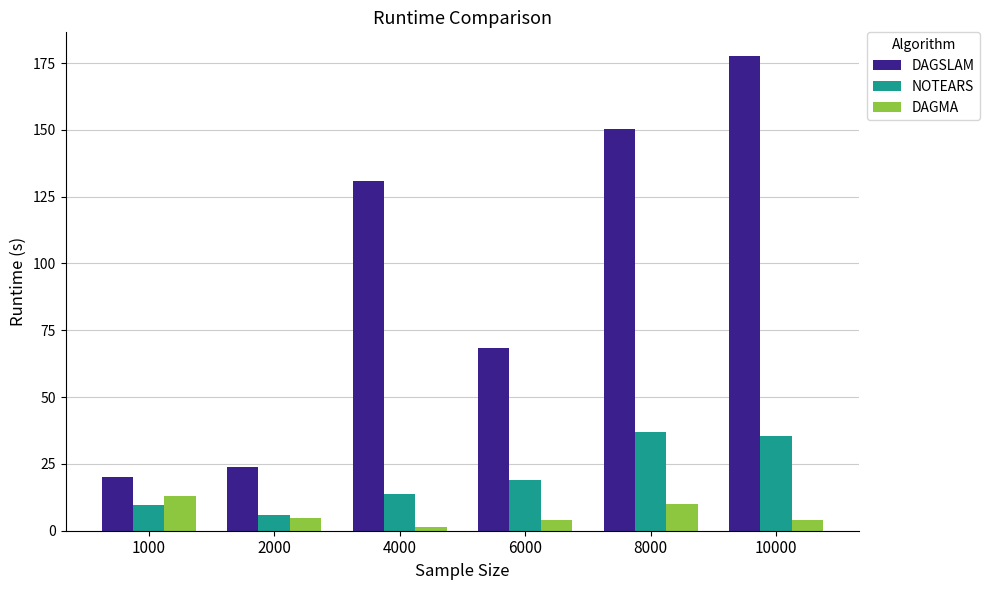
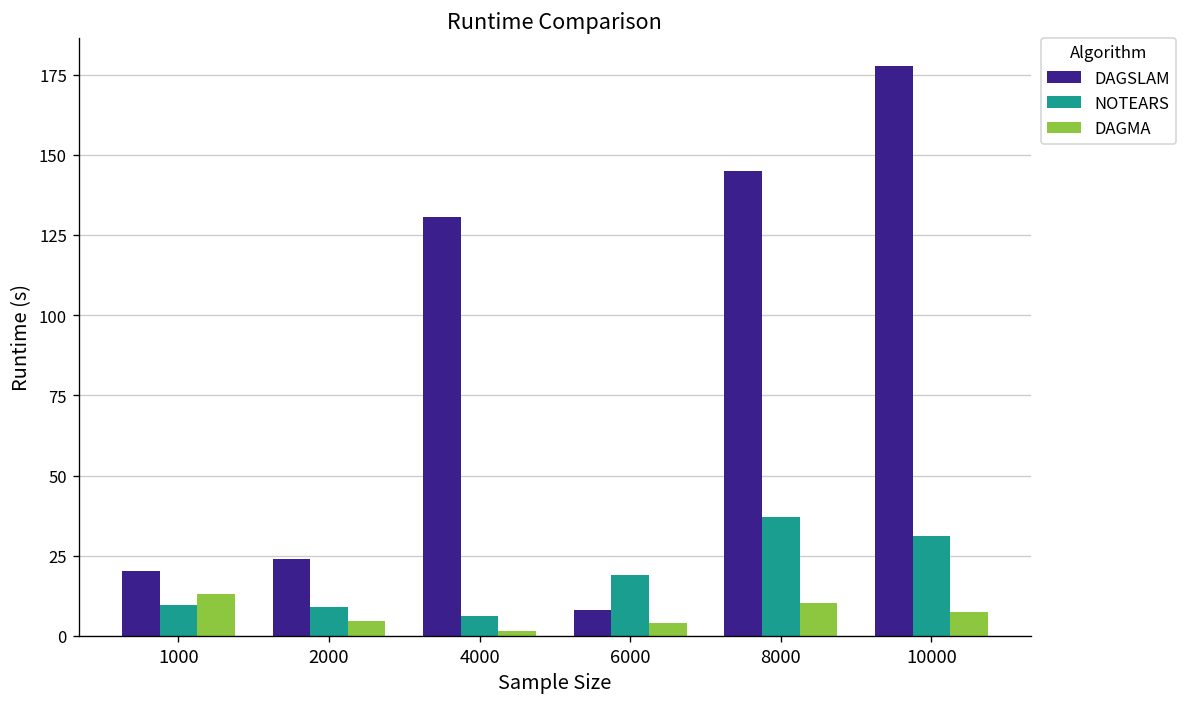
NOTEARS, 2000: 6 -> 9
NOTEARS, 4000: 14 -> 6
DAGSLAM, 6000: 69 -> 8
DAGSLAM, 8000: 150 -> 145
NOTEARS, 10000: 35 -> 31
DAGMA, 10000: 4 -> 7
